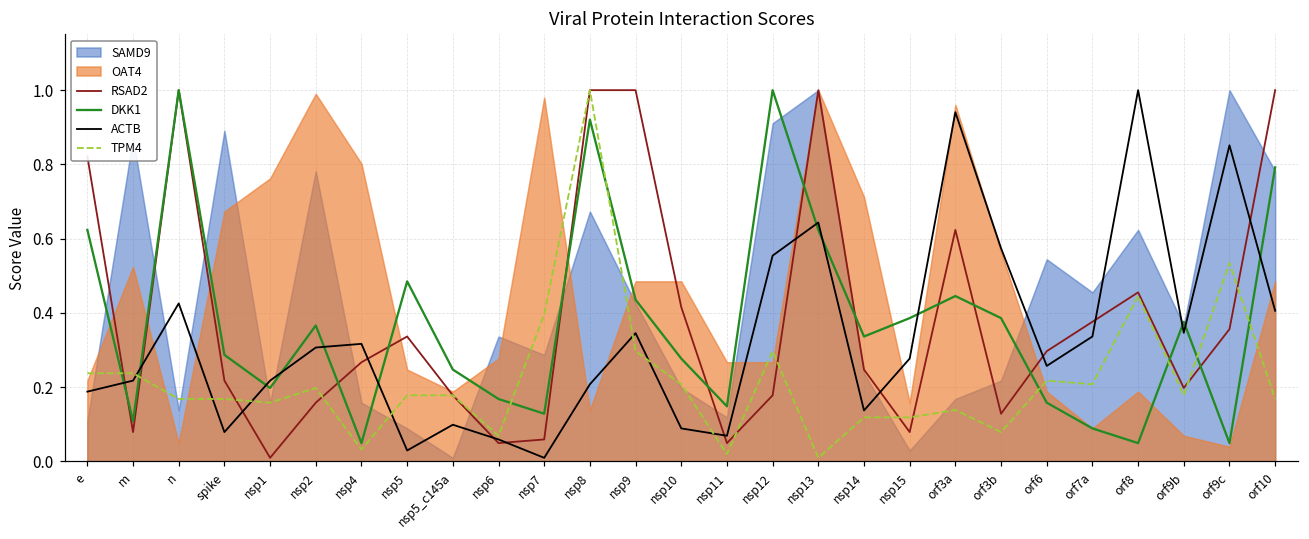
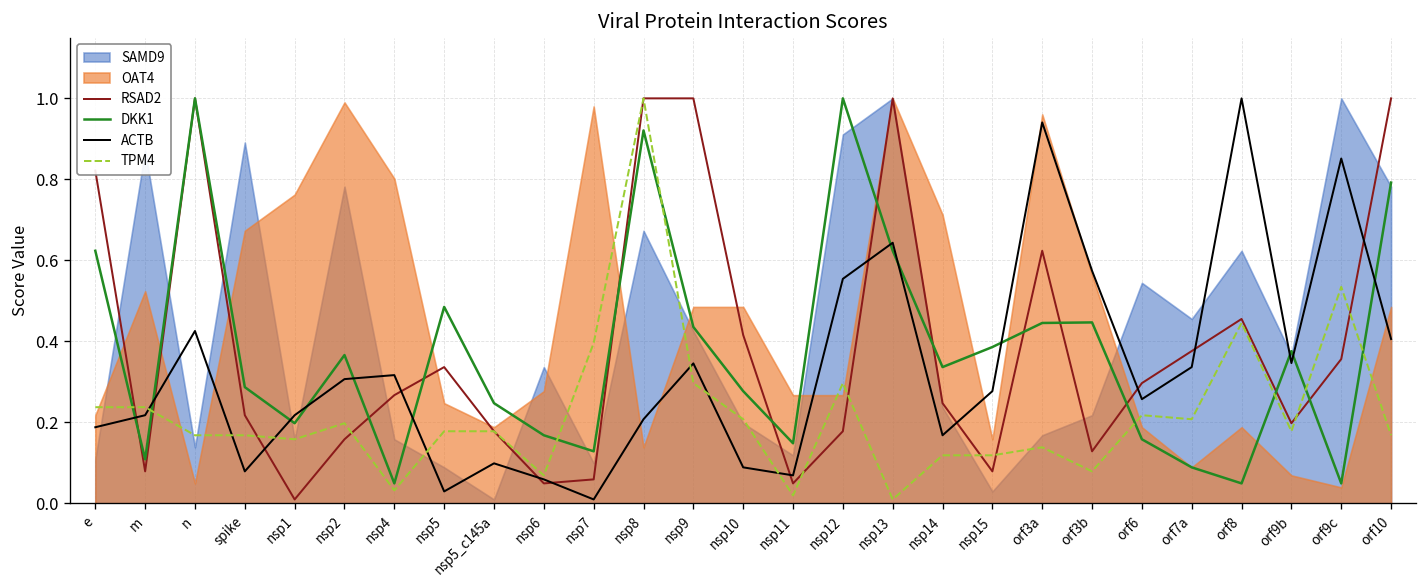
SAMD9, nsp7: 0.29 -> 0.10
ACTB, nsp14: 0.14 -> 0.17
DKK1, orf3b: 0.39 -> 0.45
